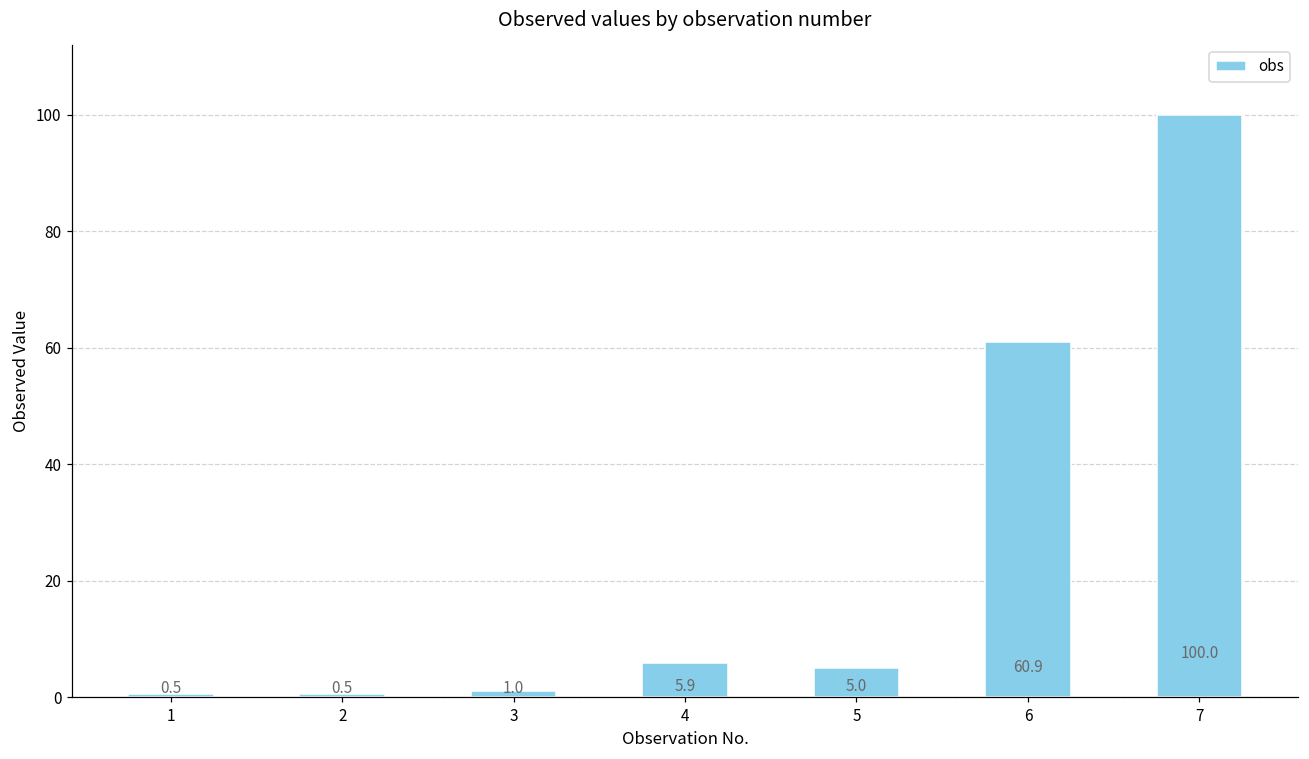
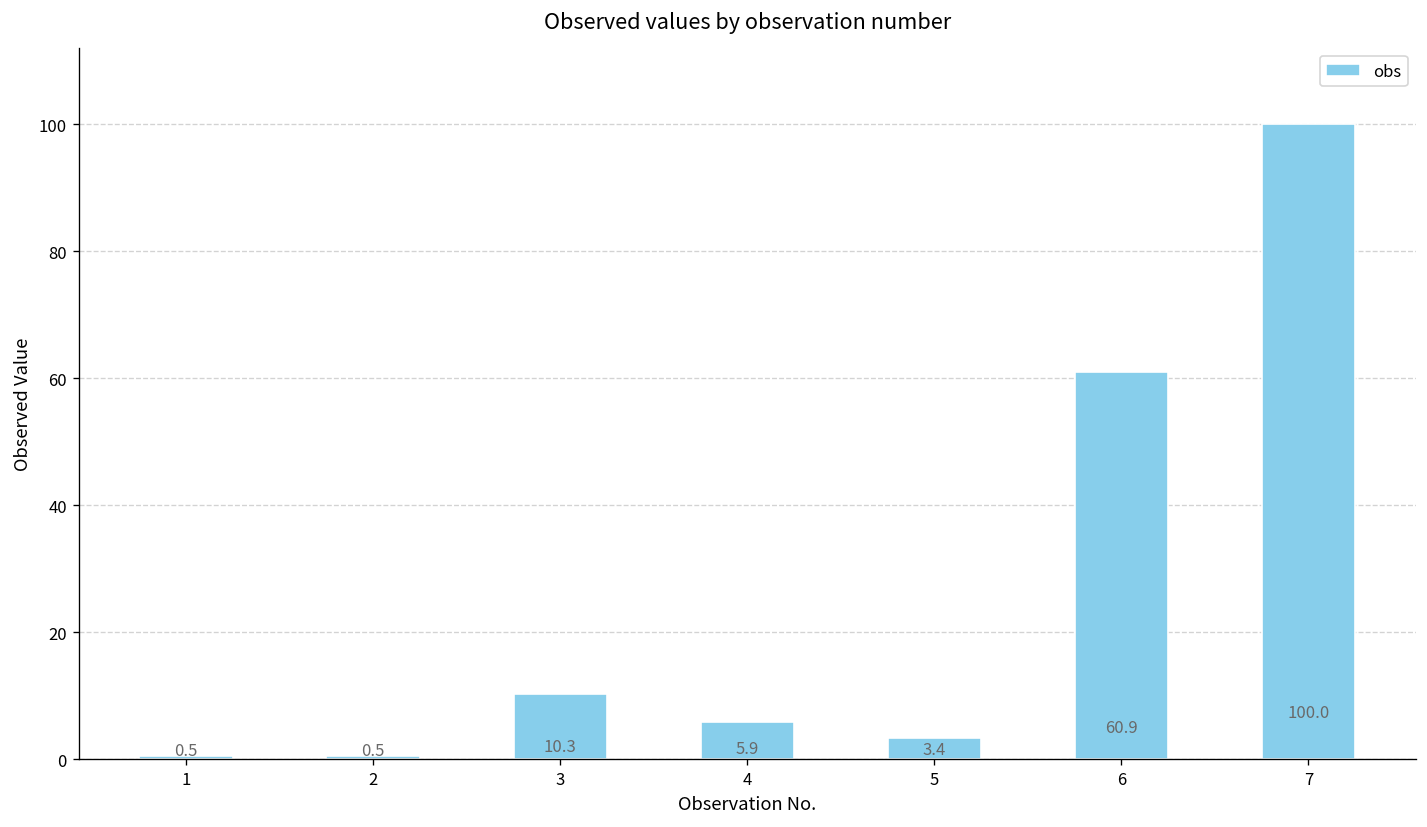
3: 1.0 -> 10.3
5: 5.0 -> 3.4
